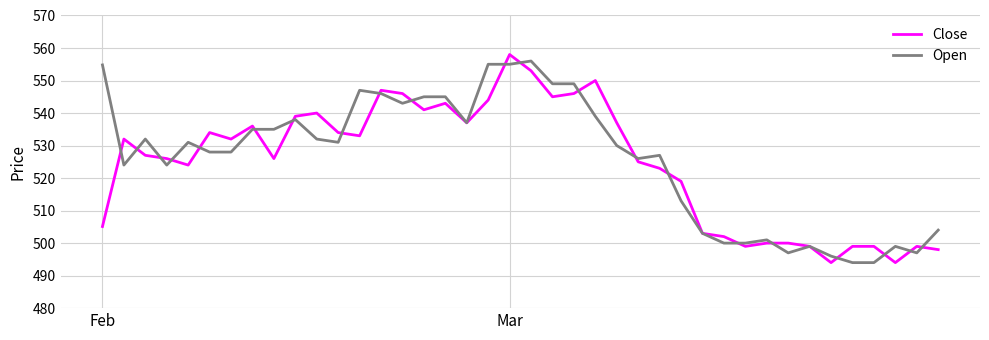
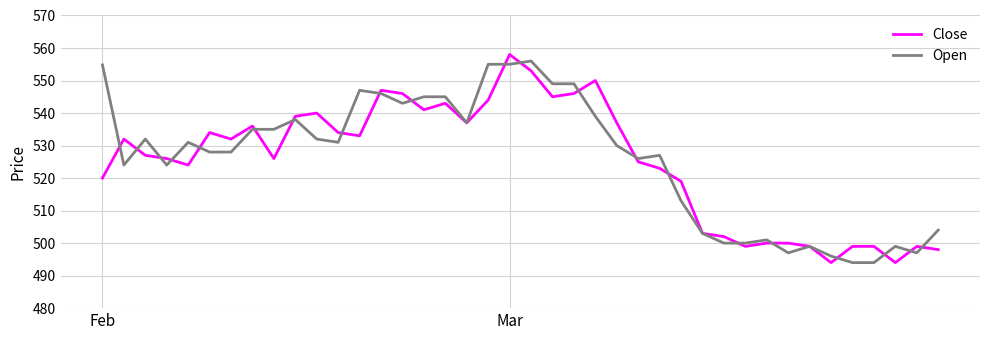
Close, Feb: 505 -> 520
